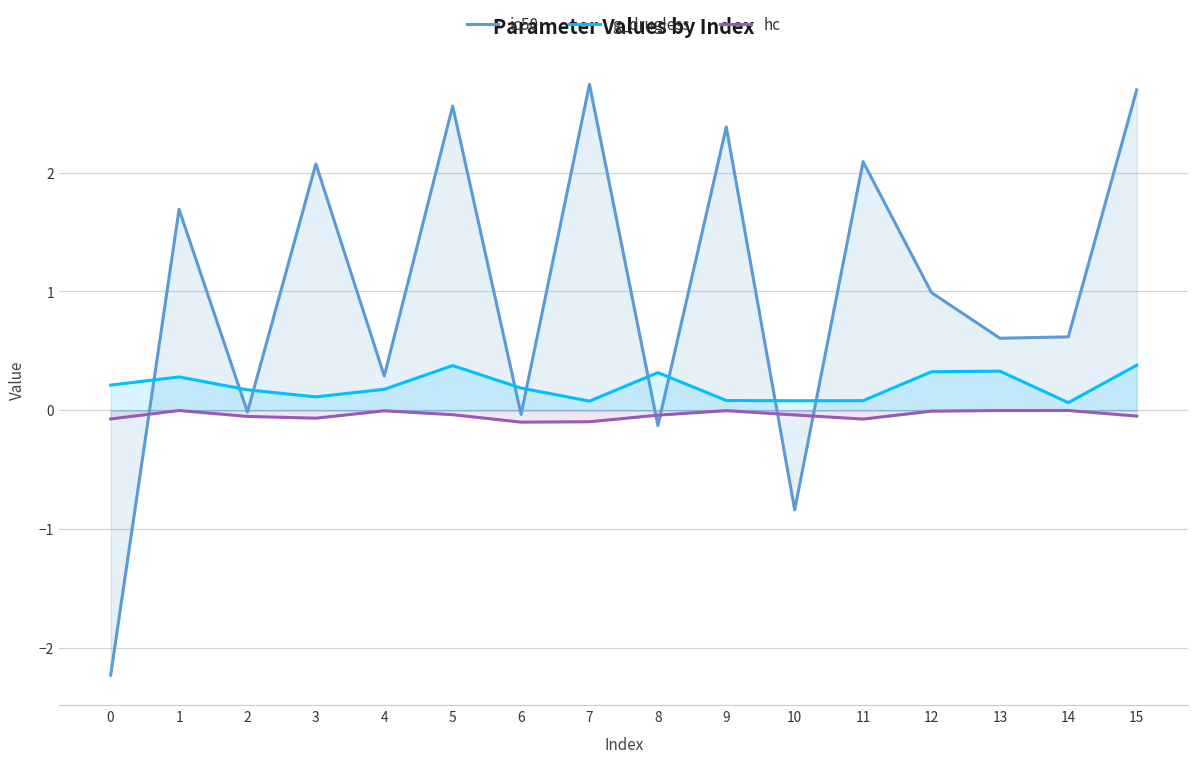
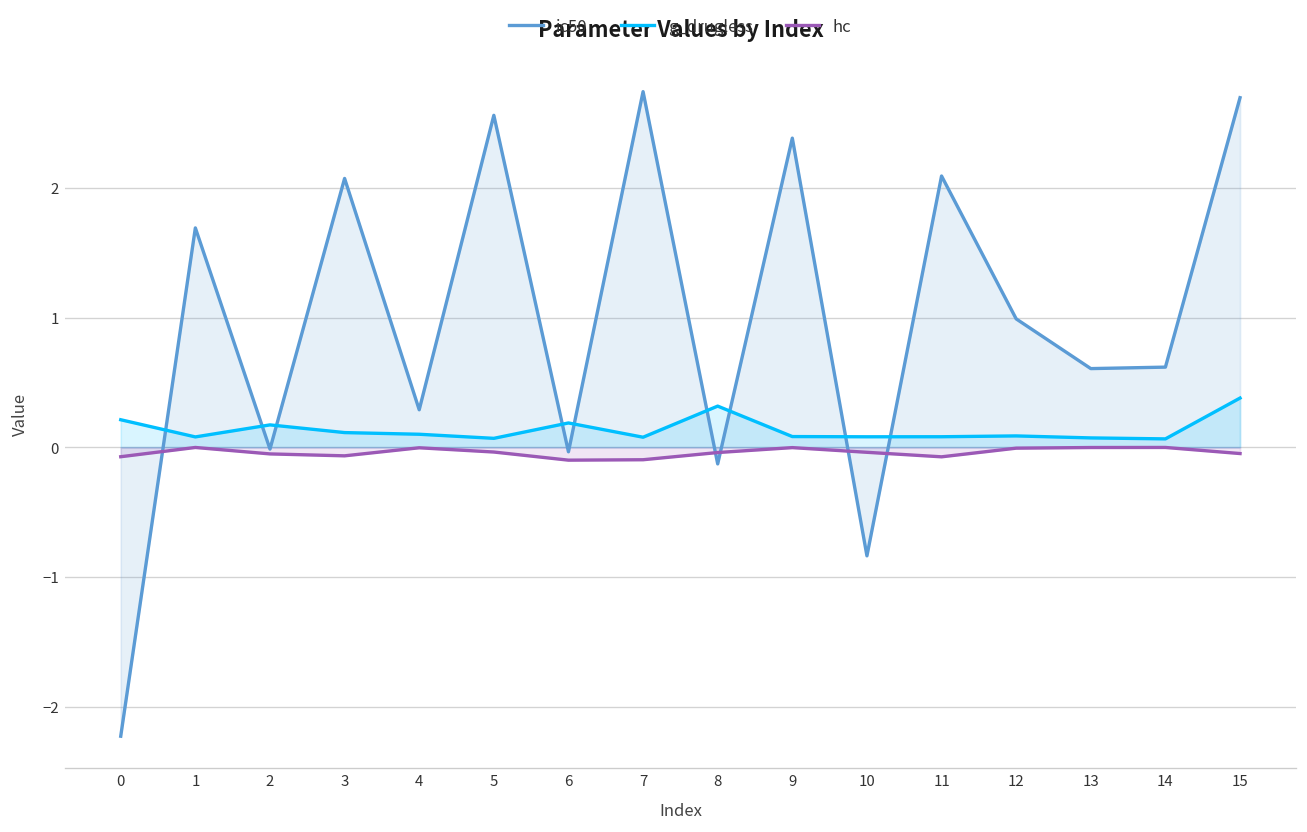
g_drugless, 1: 0.28 -> 0.08
g_drugless, 4: 0.18 -> 0.10
g_drugless, 5: 0.38 -> 0.07
g_drugless, 12: 0.32 -> 0.09
g_drugless, 13: 0.33 -> 0.07
